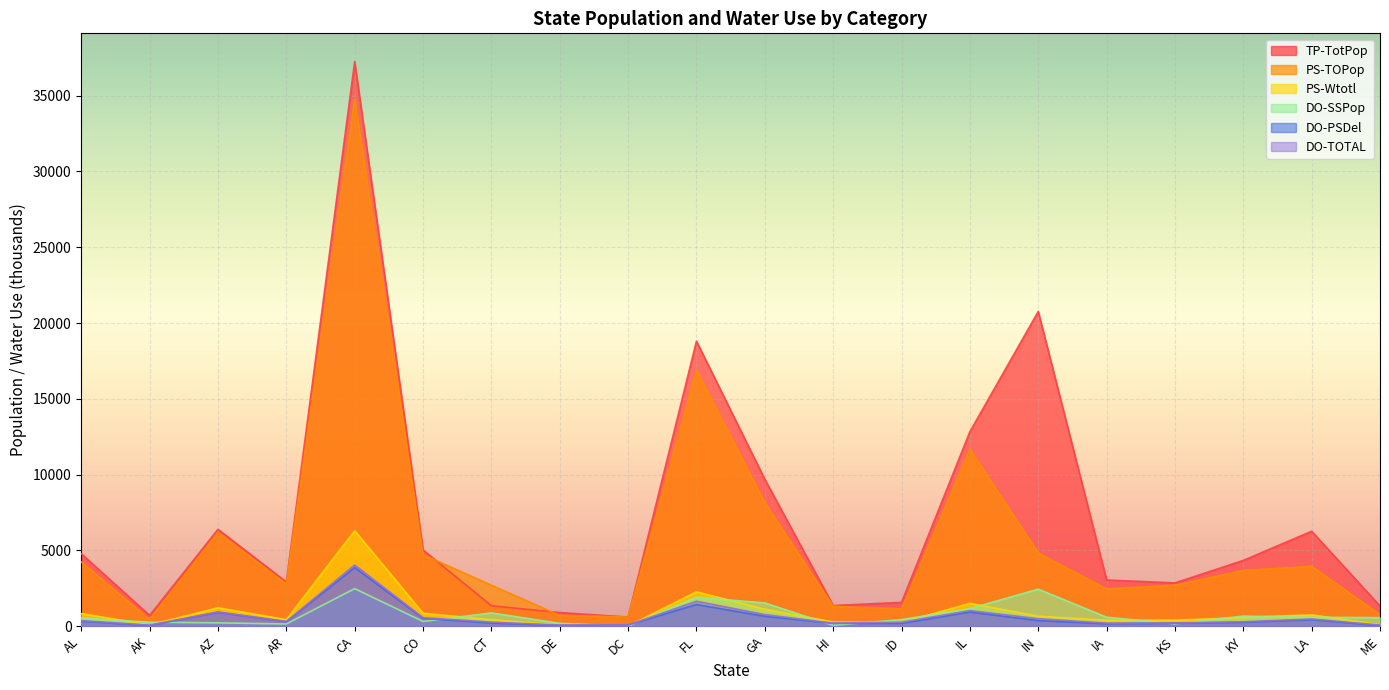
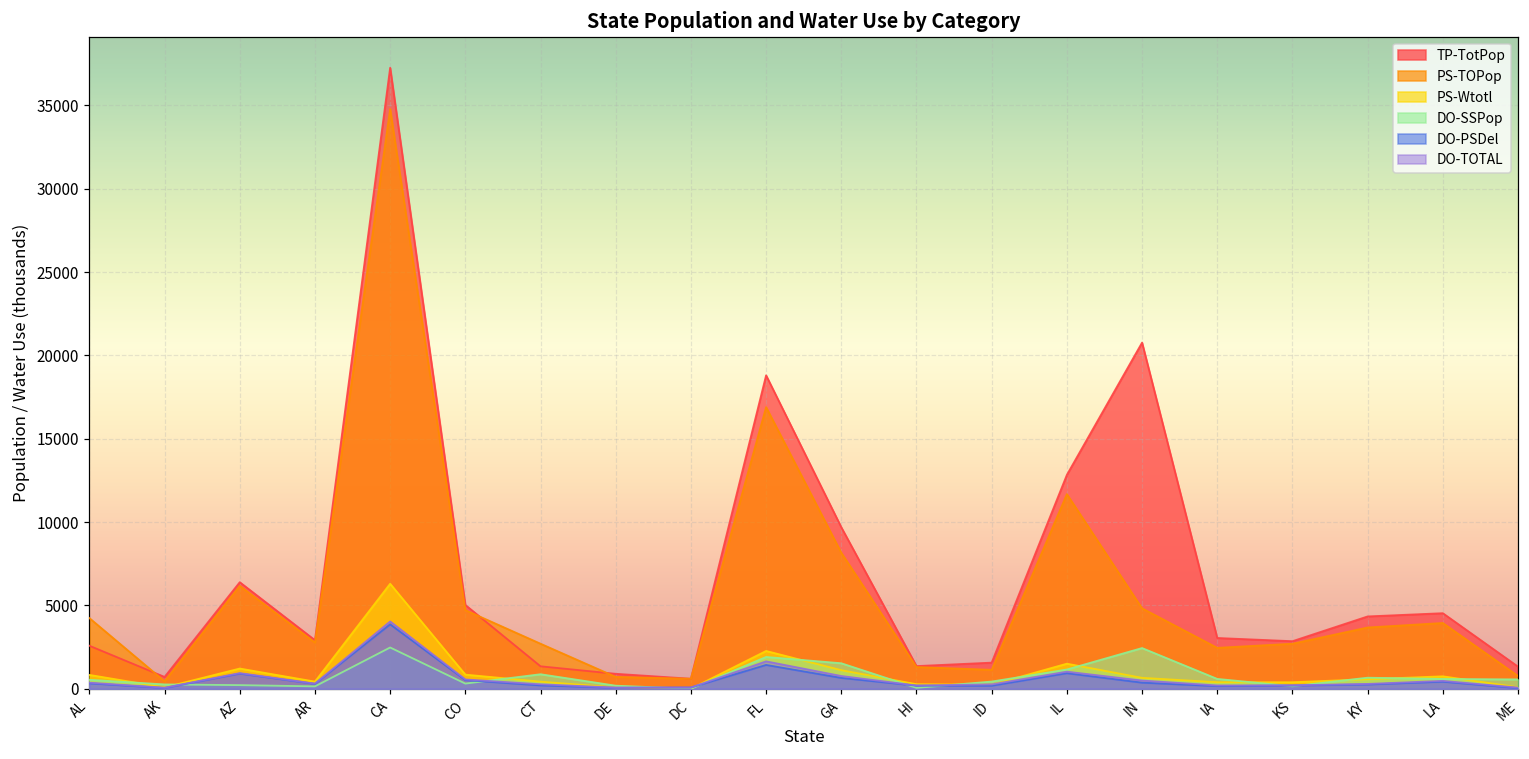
TP-TotPop, AL: 4800 -> 2600
TP-TotPop, LA: 6300 -> 4500
